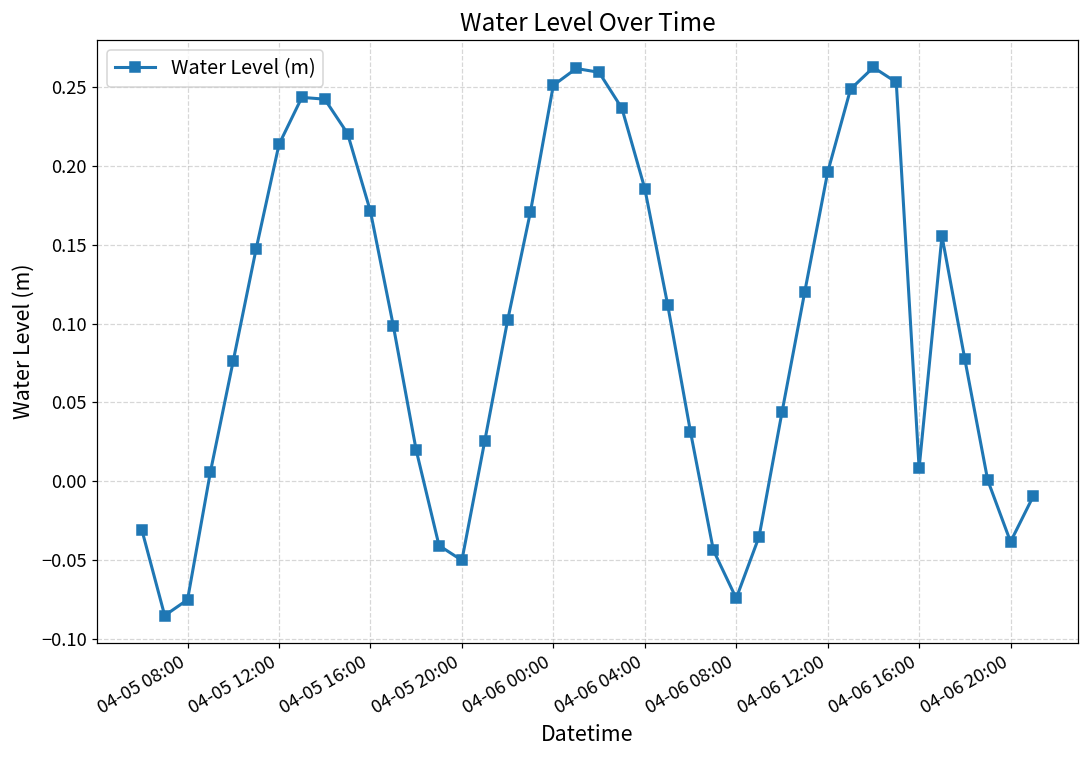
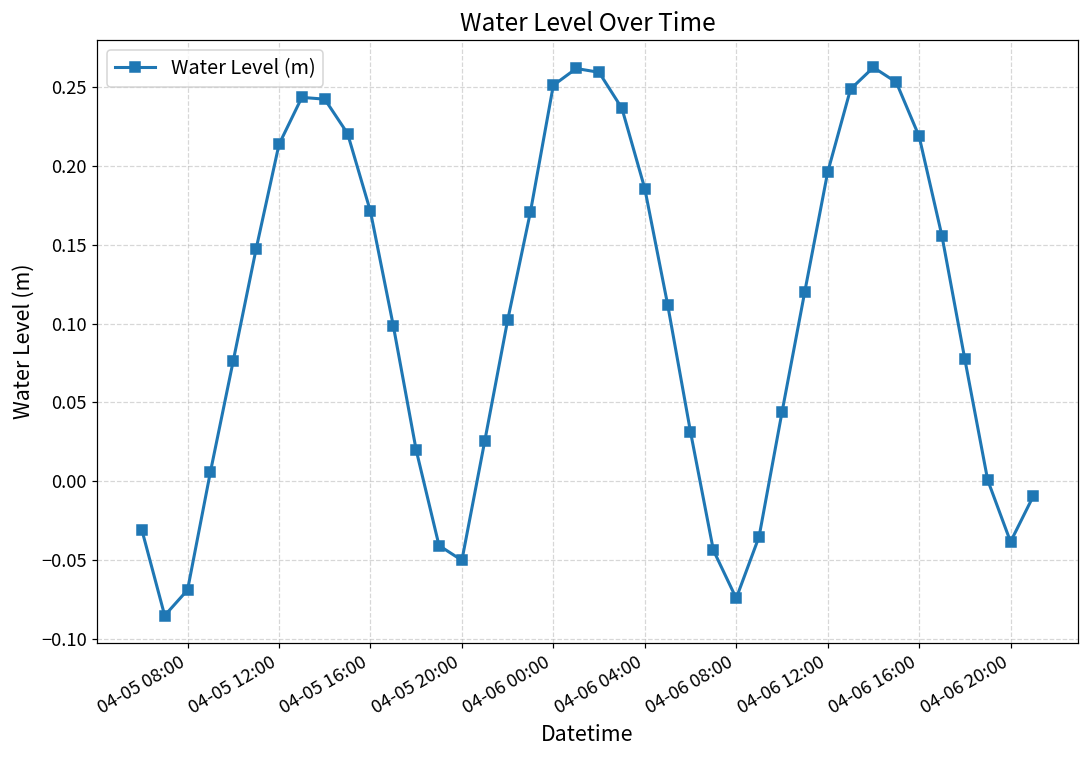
04-05 08:00: -0.075 -> -0.069
04-06 16:00: 0.008 -> 0.219
